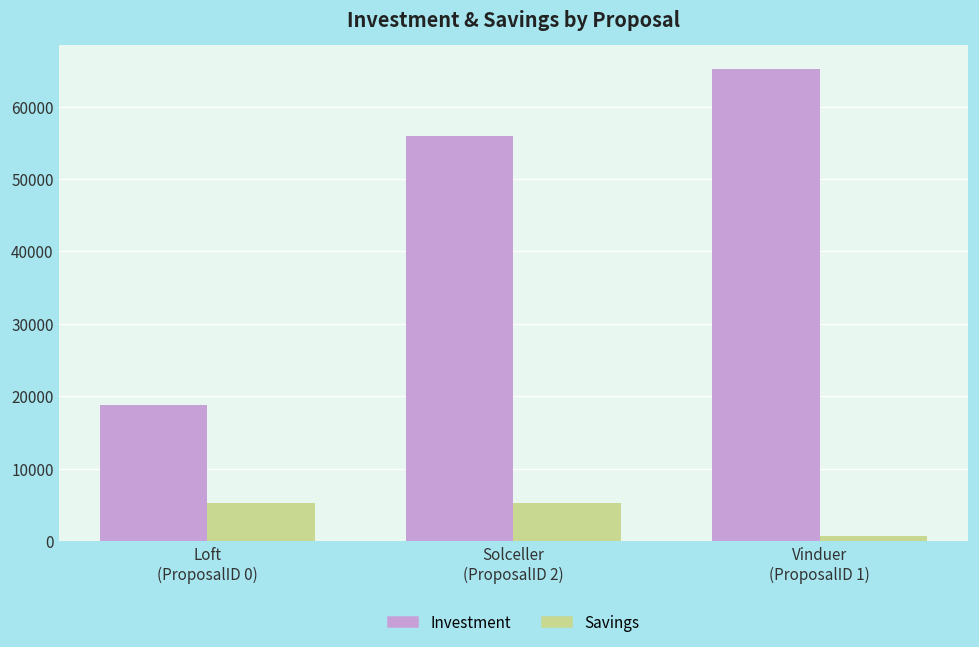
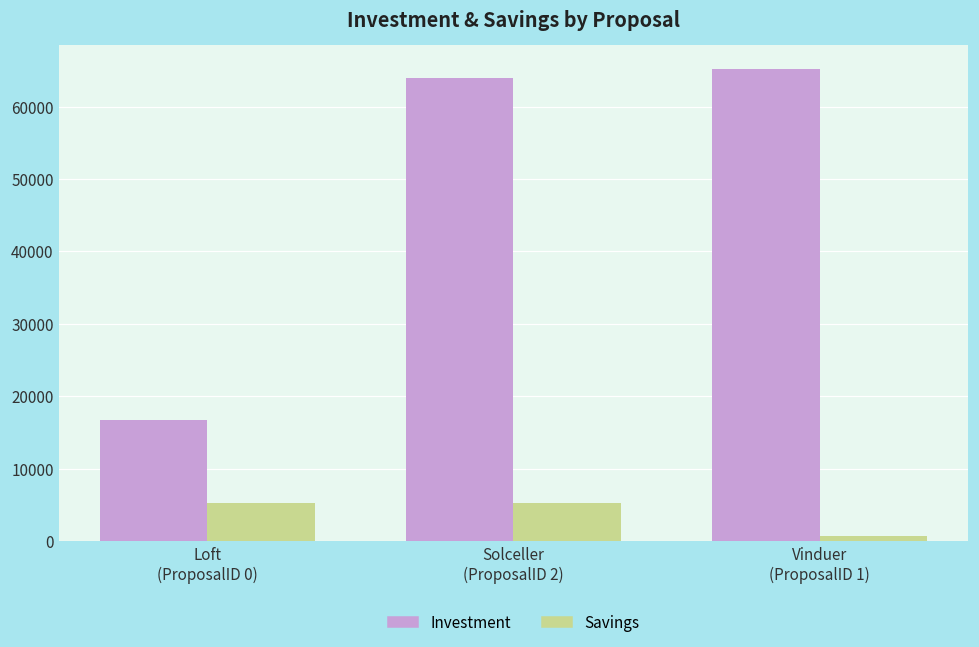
Investment, Loft (ProposalID 0): 19000 -> 17000
Investment, Solceller (ProposalID 2): 56000 -> 64000
